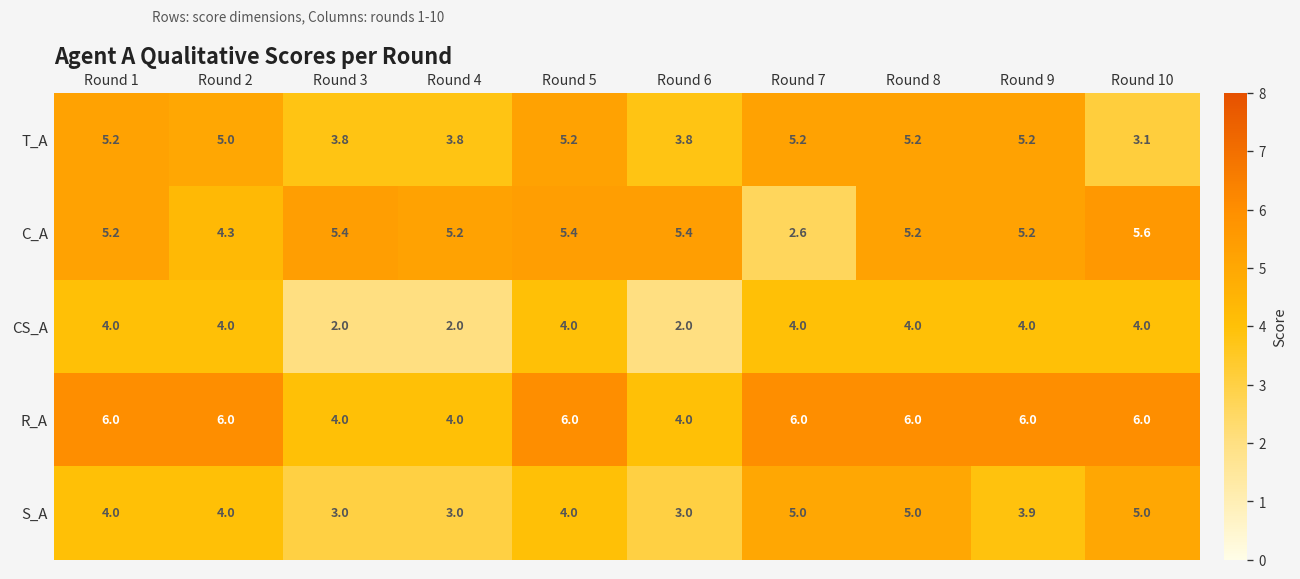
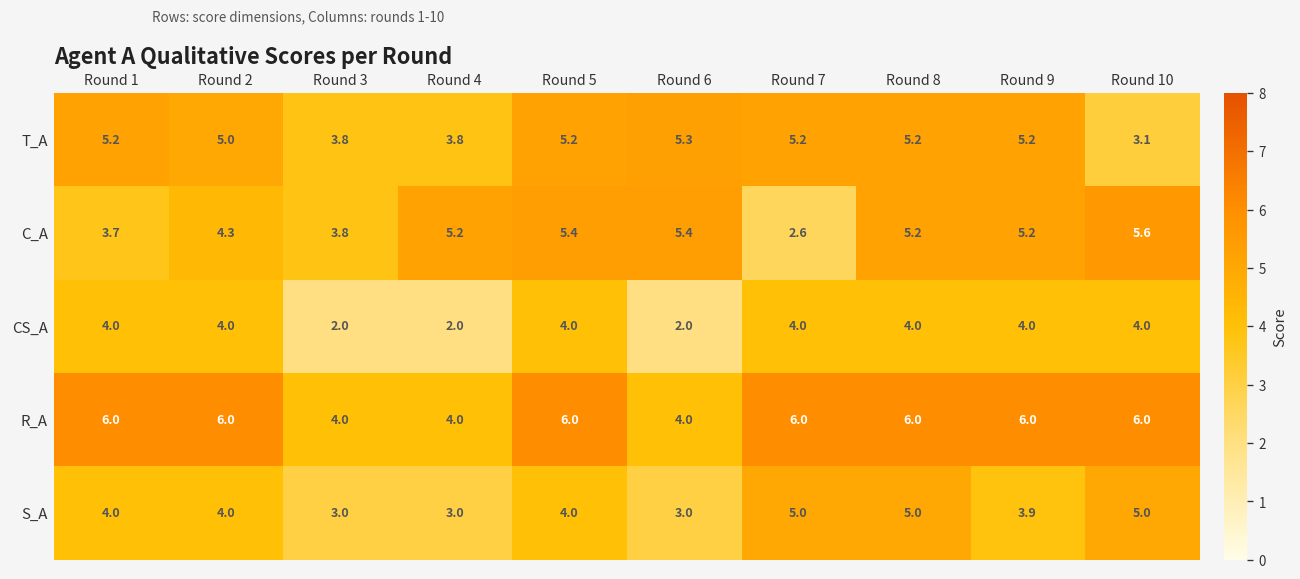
T_A, Round 6: 3.8 -> 5.3
C_A, Round 1: 5.2 -> 3.7
C_A, Round 3: 5.4 -> 3.8
